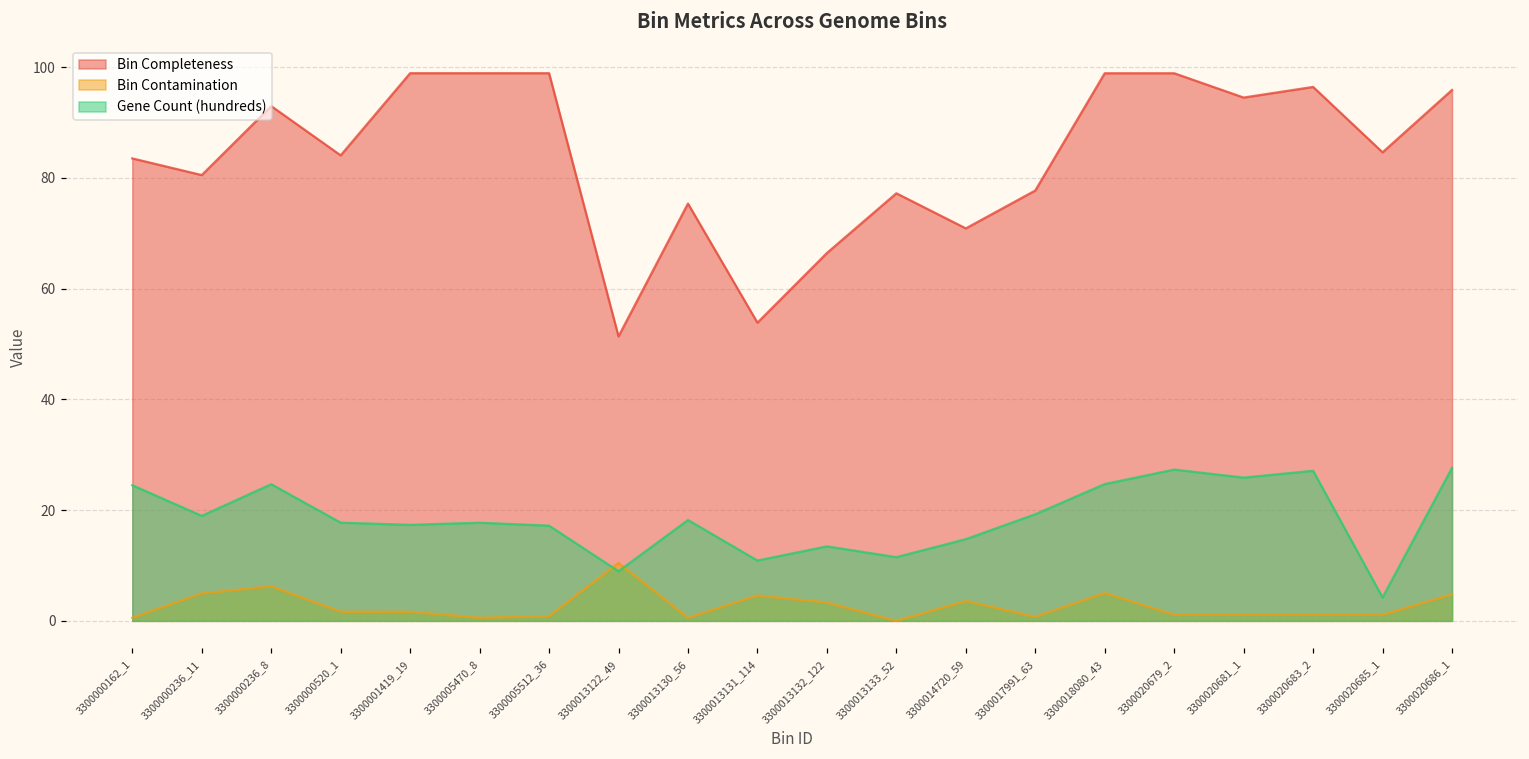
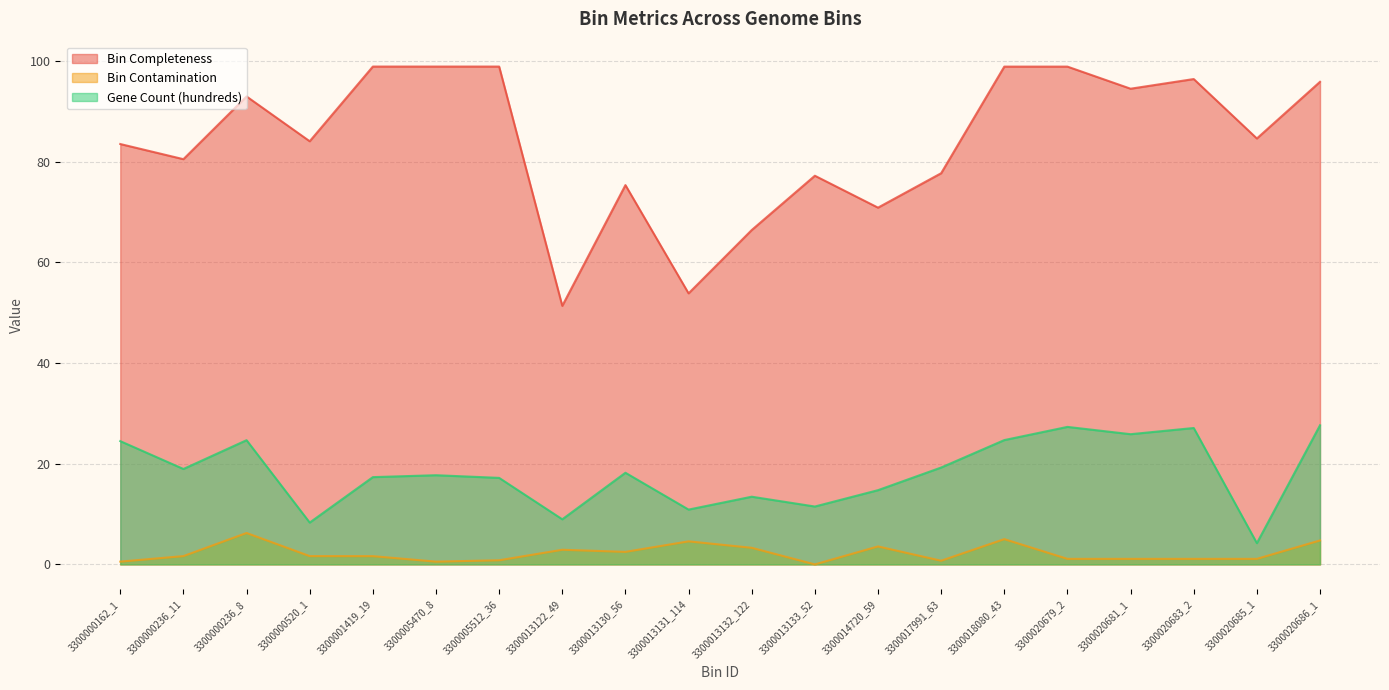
Bin Contamination, 3300000236_11: 5 -> 2
Gene Count (hundreds), 3300000520_1: 18 -> 8
Bin Contamination, 3300013122_49: 10 -> 3
Bin Contamination, 3300013130_56: 1 -> 2
